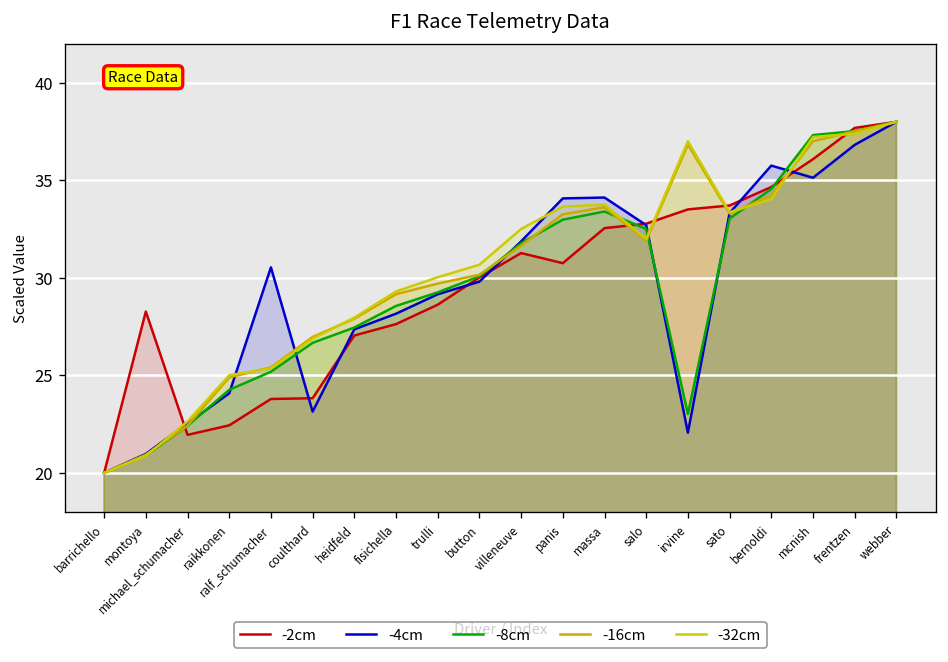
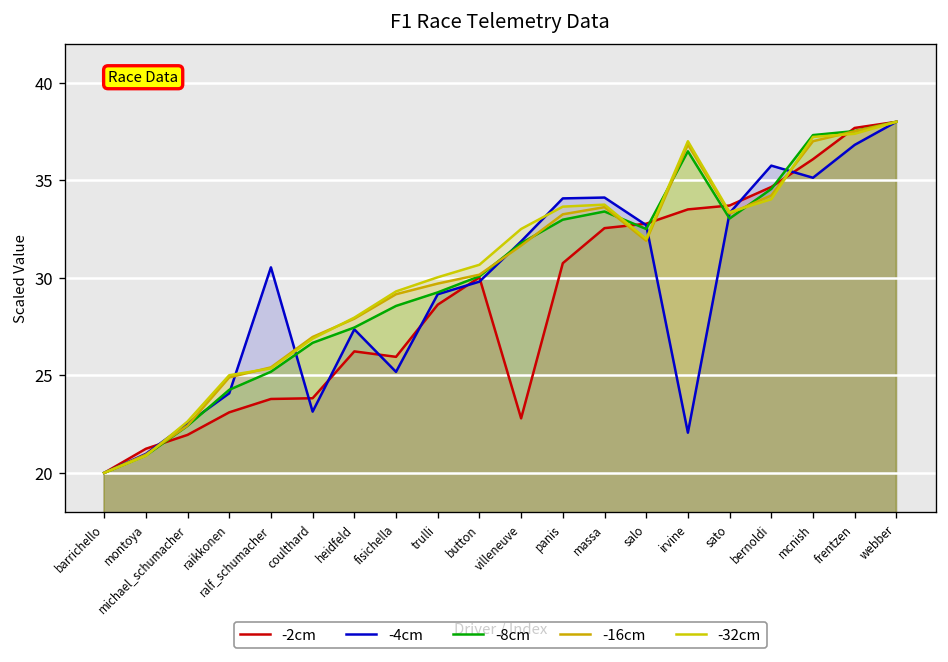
-2cm, montoya: 28.3 -> 21.2
-2cm, raikkonen: 22.4 -> 23.1
-2cm, heidfeld: 27.0 -> 26.2
-2cm, fisichella: 27.6 -> 25.9
-4cm, fisichella: 28.2 -> 25.2
-2cm, villeneuve: 31.3 -> 22.8
-8cm, irvine: 23.0 -> 36.5
